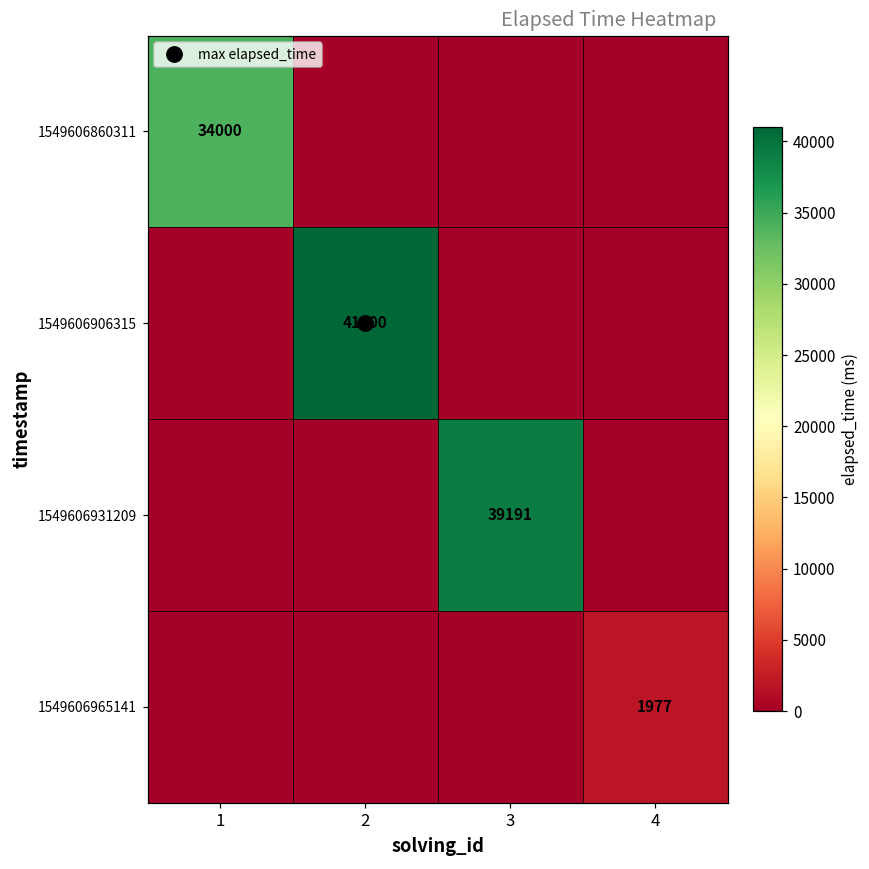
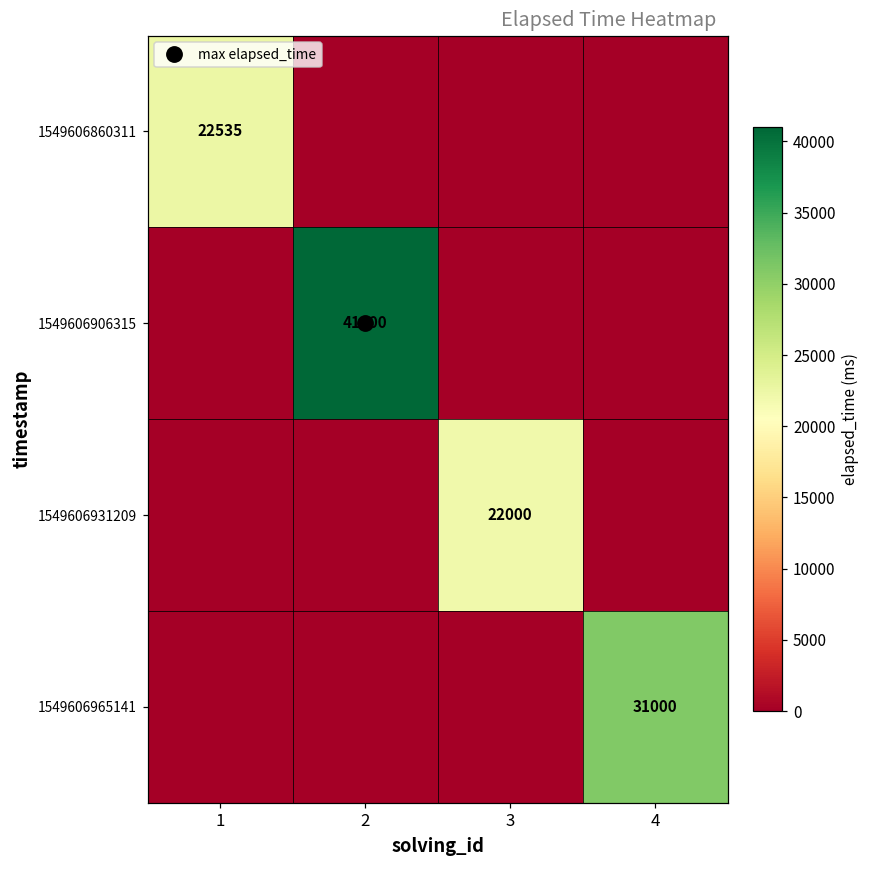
1549606860311, 1: 34000 -> 22535
1549606931209, 3: 39191 -> 22000
1549606965141, 4: 1977 -> 31000
